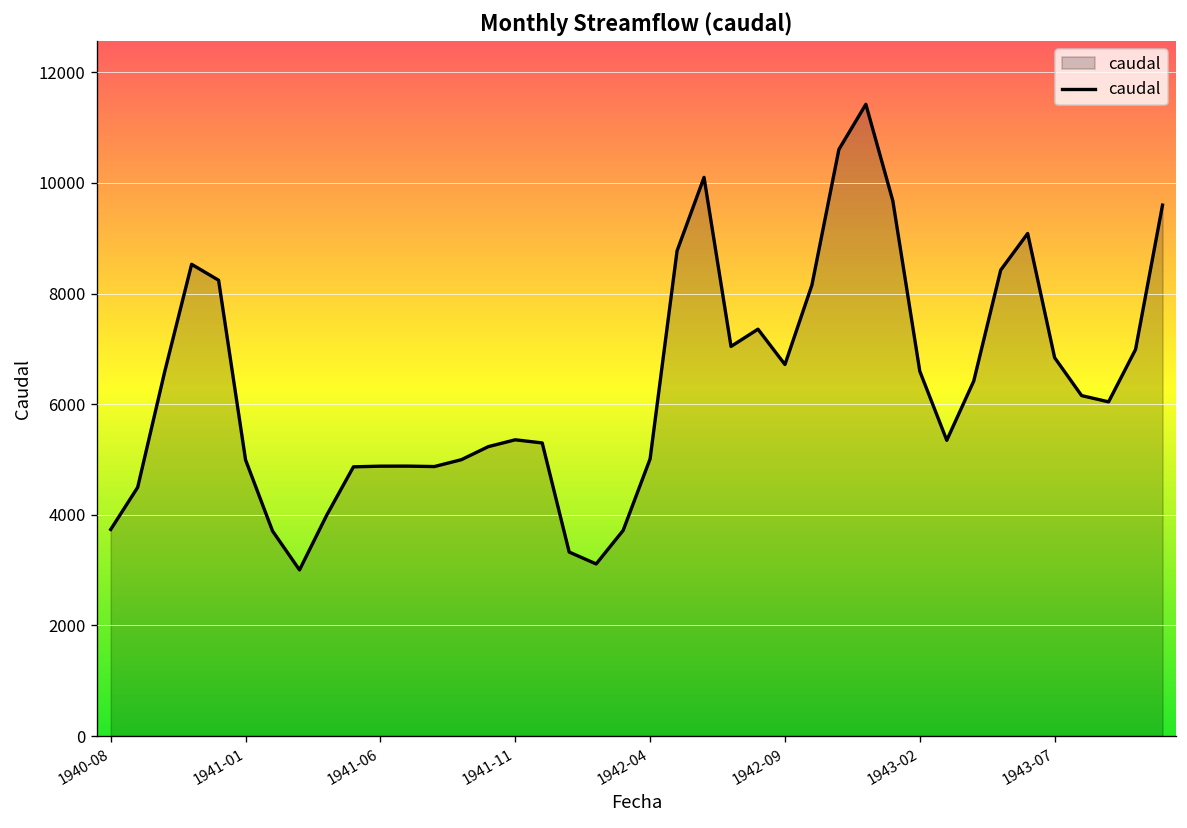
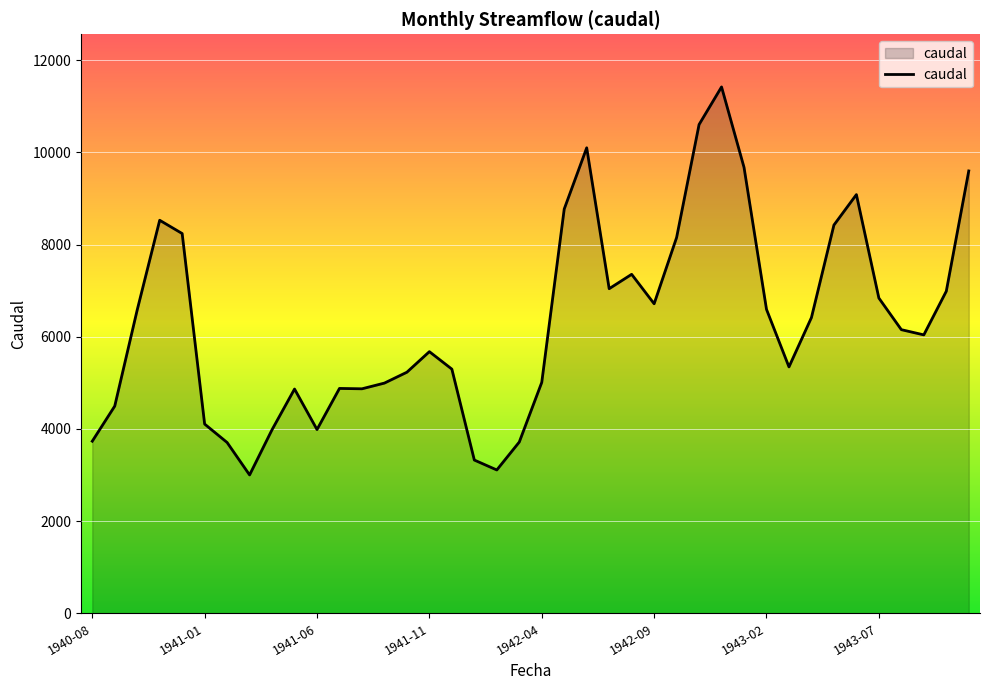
1941-01: 5000 -> 4100
1941-06: 4900 -> 4000
1941-11: 5400 -> 5700
